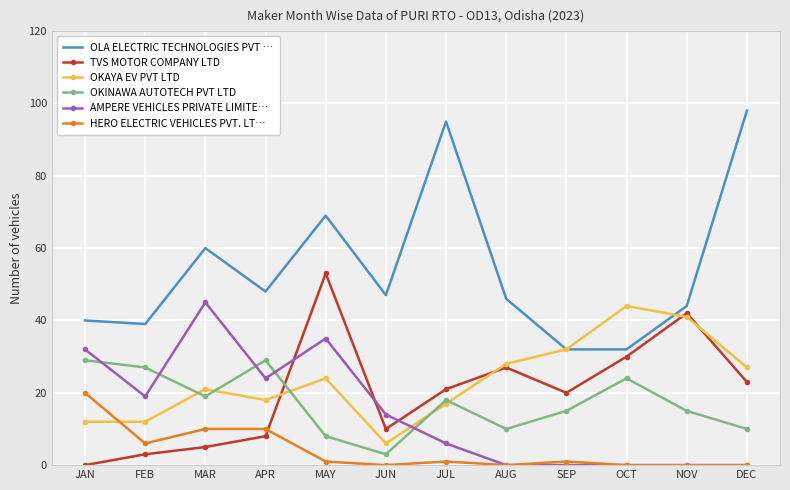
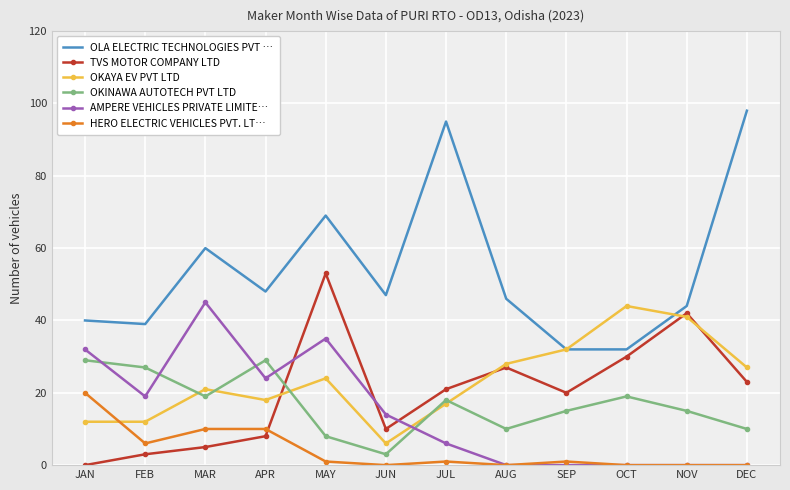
OKINAWA AUTOTECH PVT LTD, OCT: 24 -> 19
